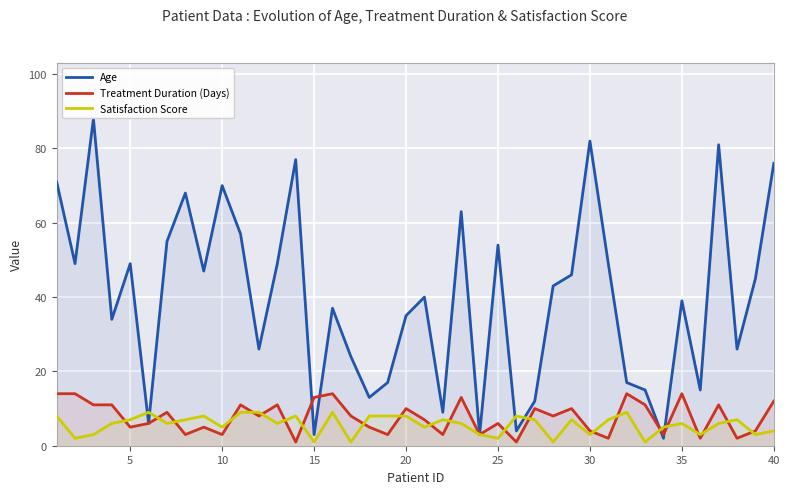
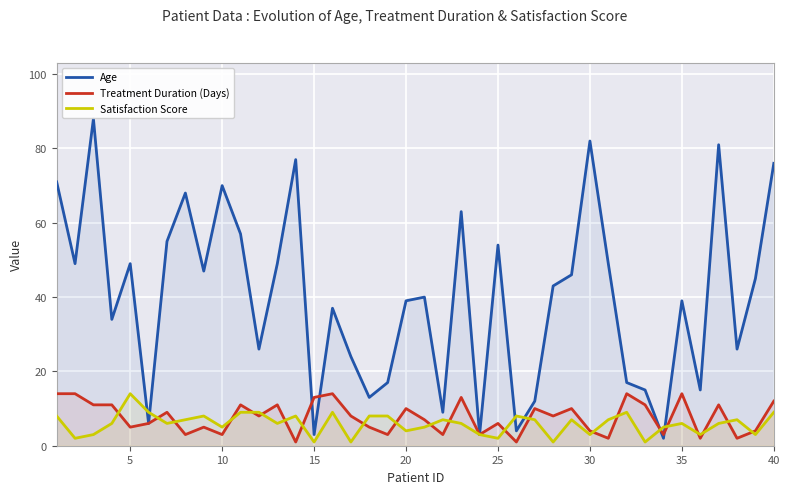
Satisfaction Score, 5: 7 -> 14
Age, 20: 35 -> 39
Satisfaction Score, 20: 8 -> 4
Satisfaction Score, 40: 4 -> 9
